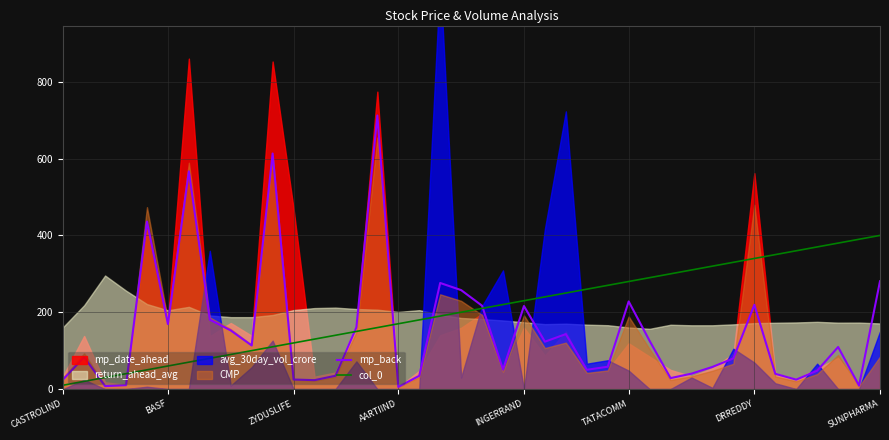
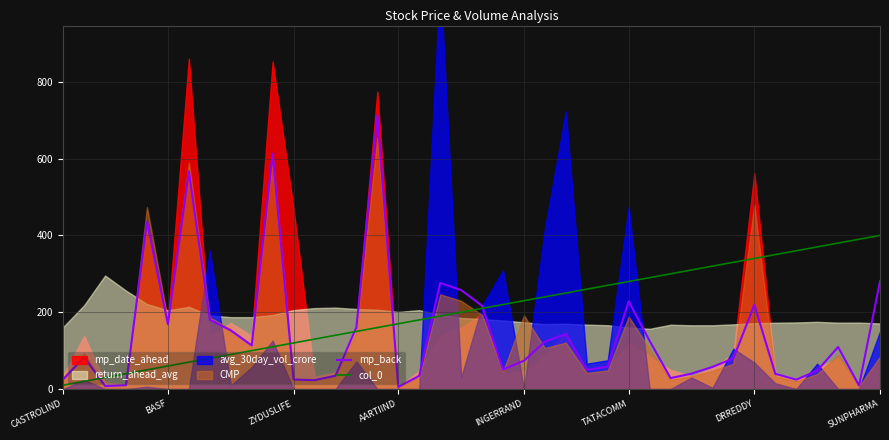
mp_back, INGERRAND: 220 -> 70
mp_date_ahead, INGERRAND: 160 -> 40
avg_30day_vol_crore, TATACOMM: 50 -> 470
